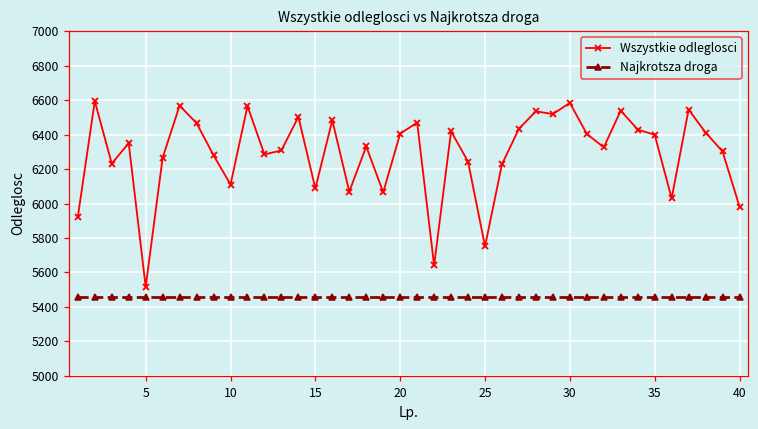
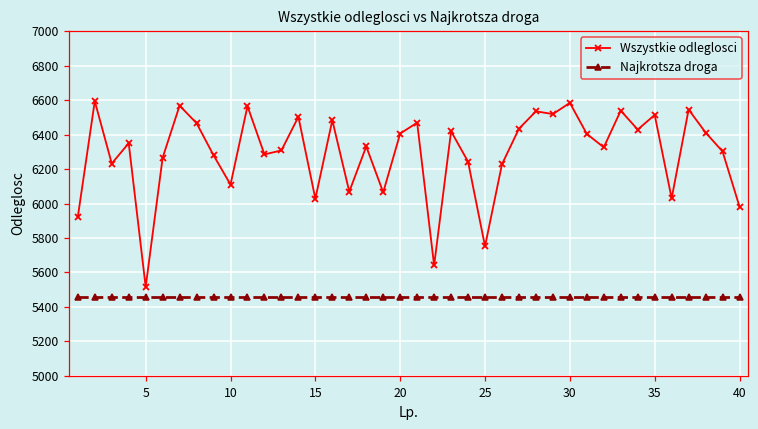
Wszystkie odleglosci, 15: 6090 -> 6030
Wszystkie odleglosci, 35: 6400 -> 6510
